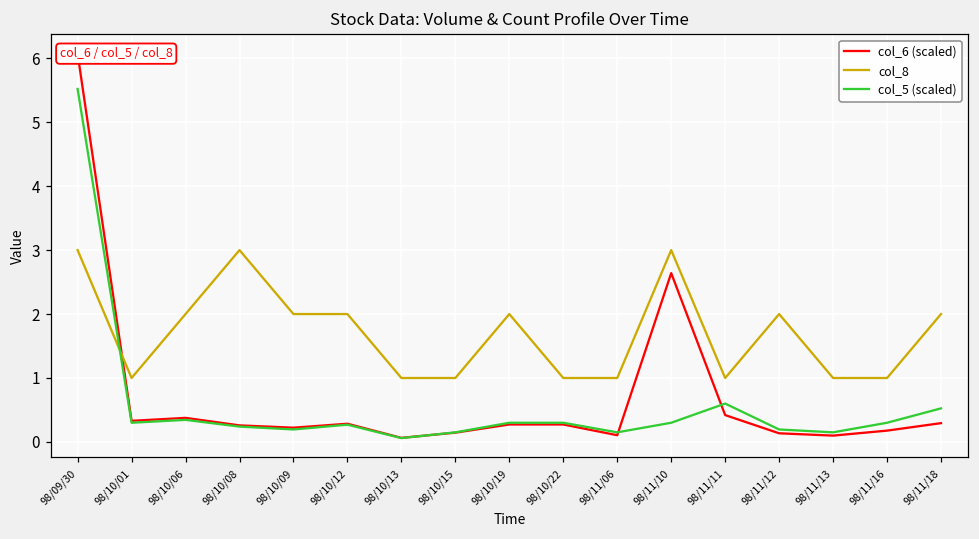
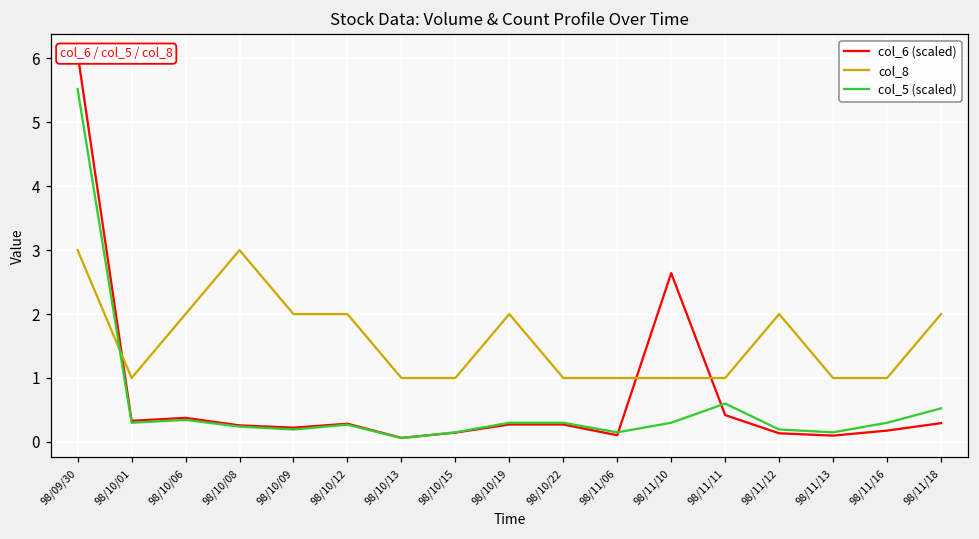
col_8, 98/11/10: 3 -> 1
